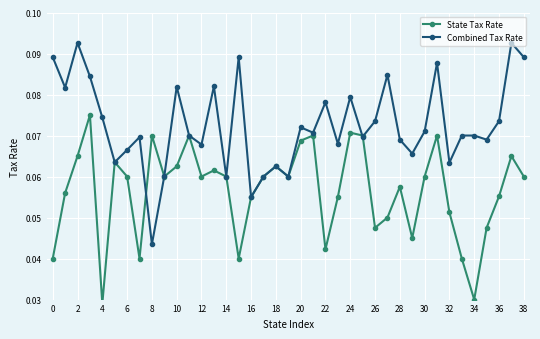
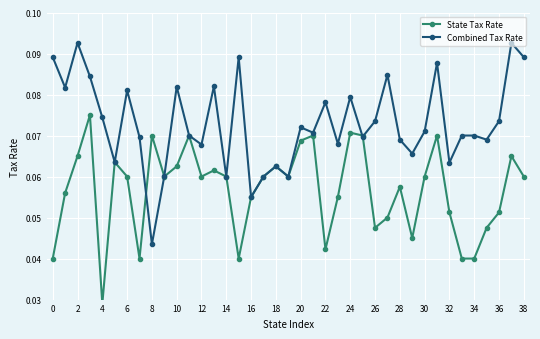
Combined Tax Rate, 6: 0.067 -> 0.081
State Tax Rate, 34: 0.03 -> 0.04
State Tax Rate, 36: 0.055 -> 0.051
